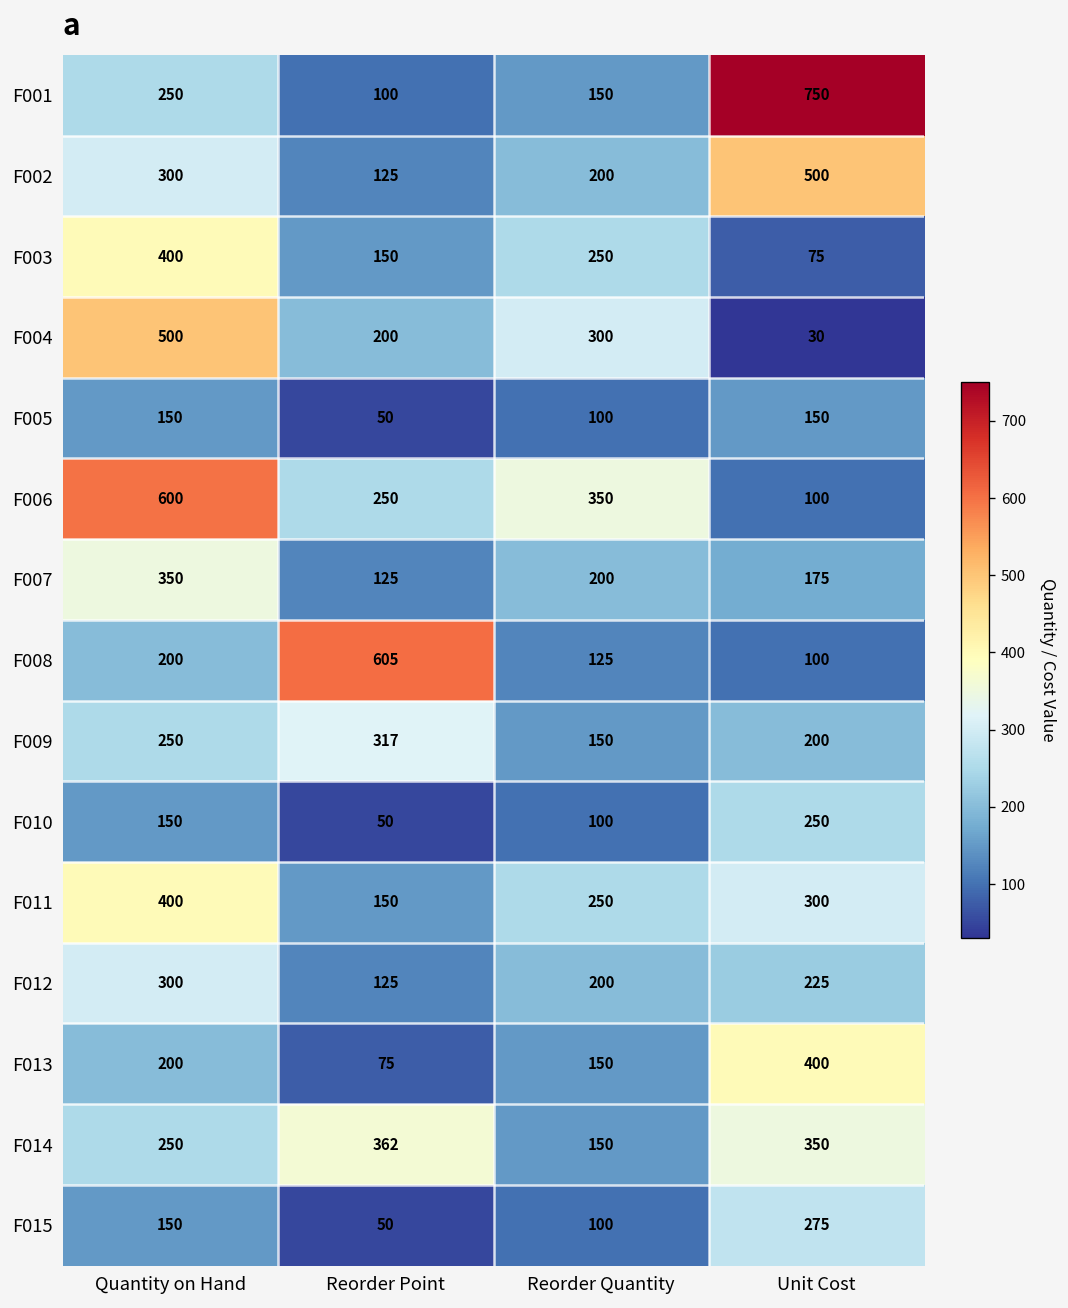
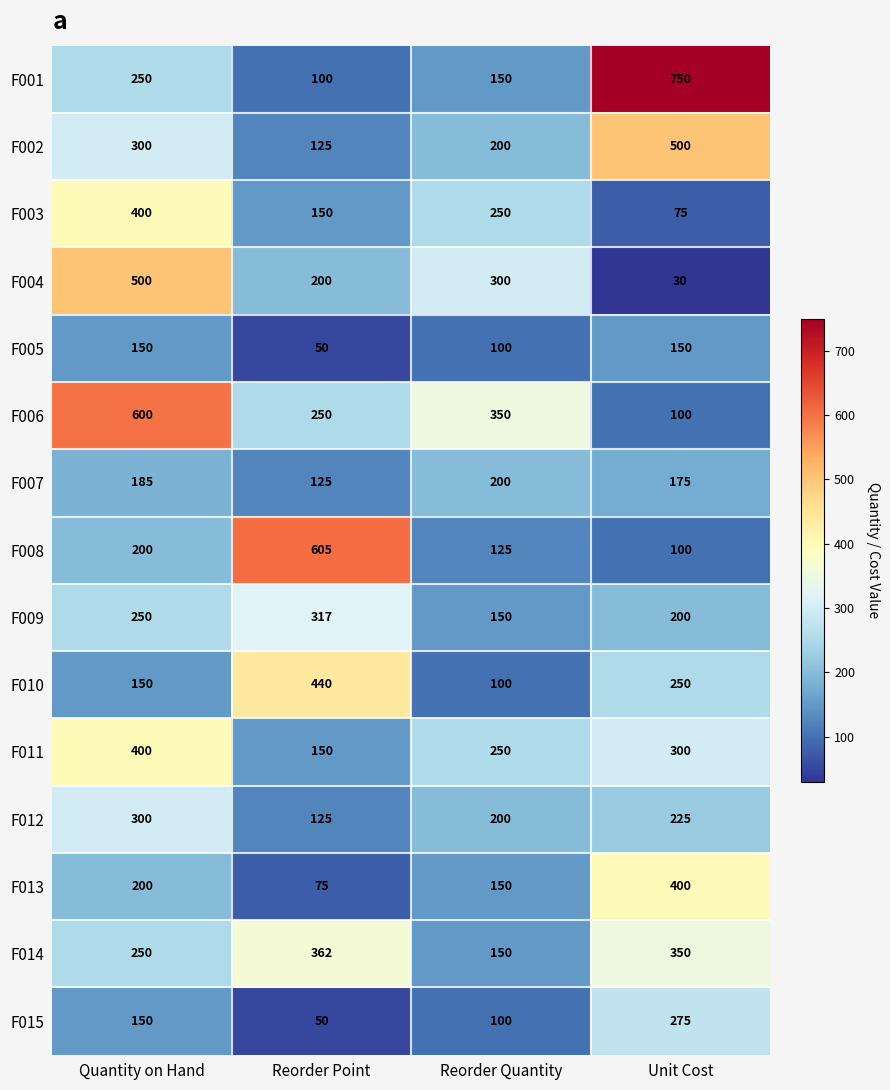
F007, Quantity on Hand: 350 -> 185
F010, Reorder Point: 50 -> 440
